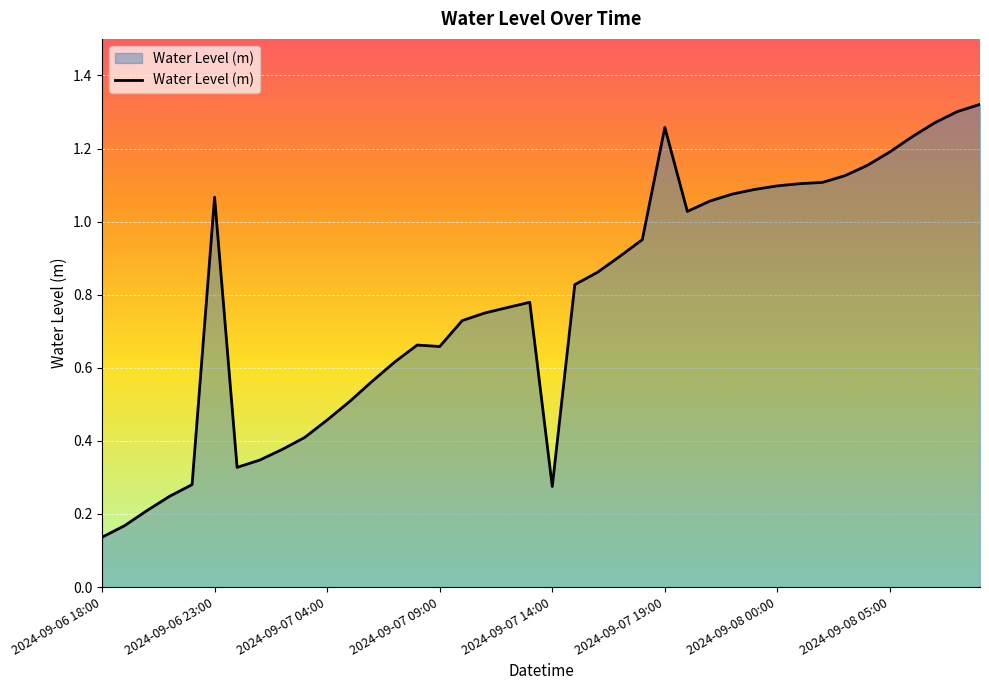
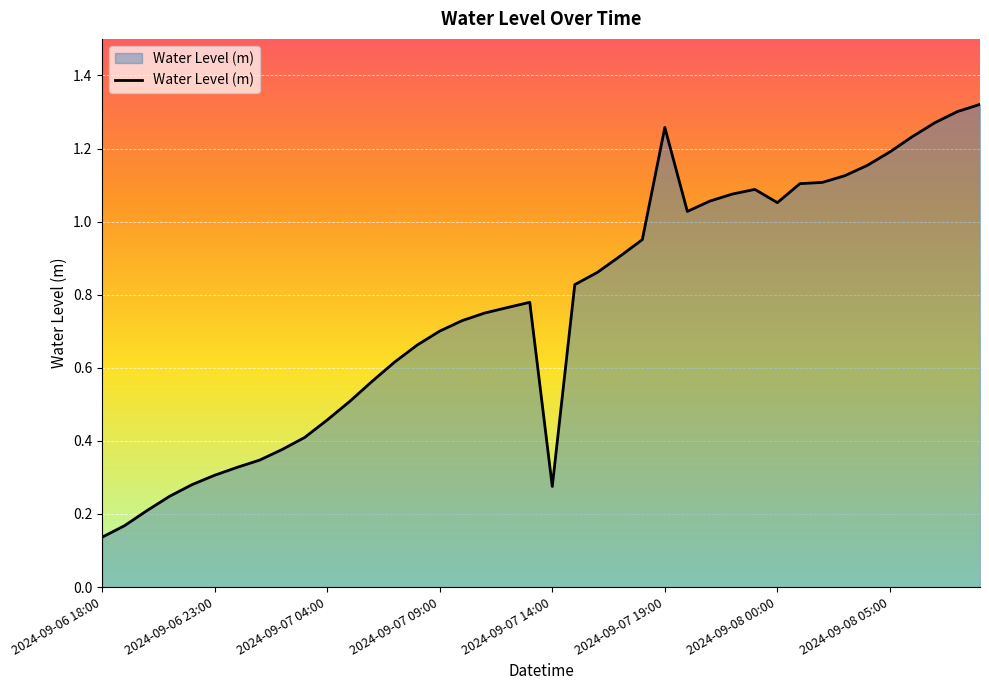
2024-09-06 23:00: 1.07 -> 0.31
2024-09-07 09:00: 0.66 -> 0.70
2024-09-08 00:00: 1.10 -> 1.05
